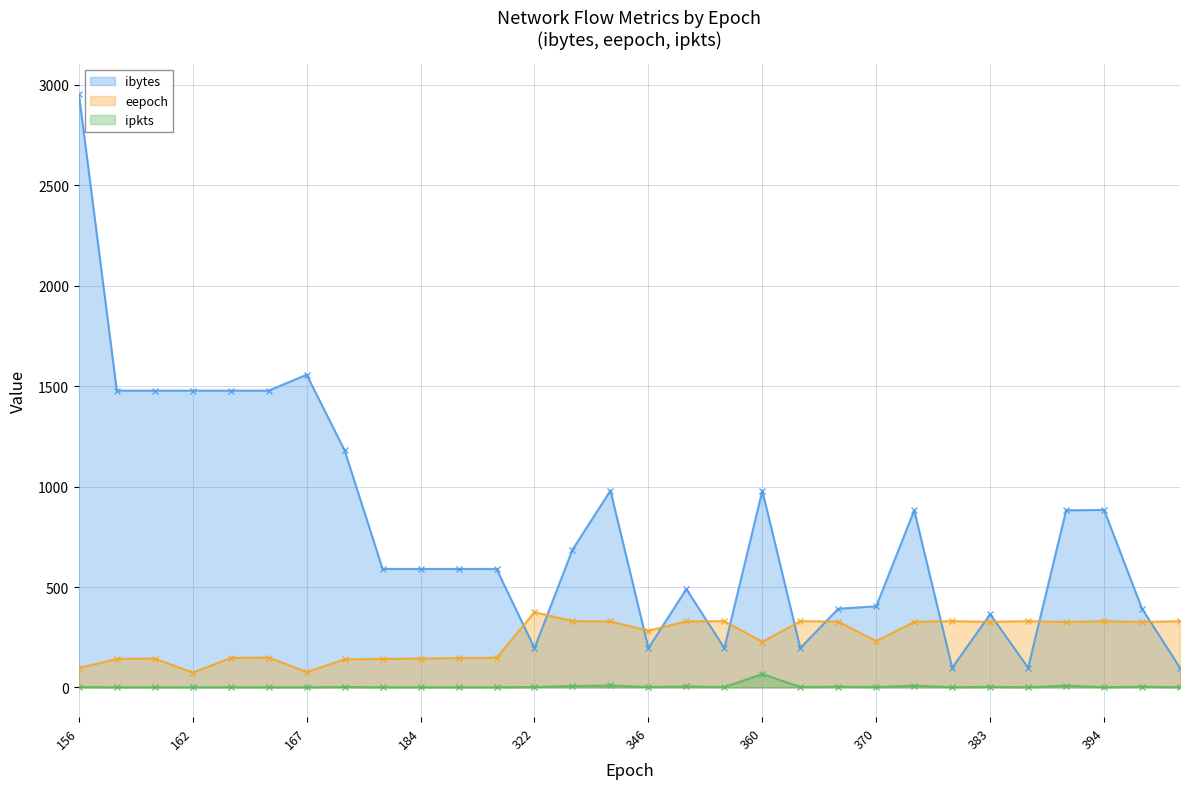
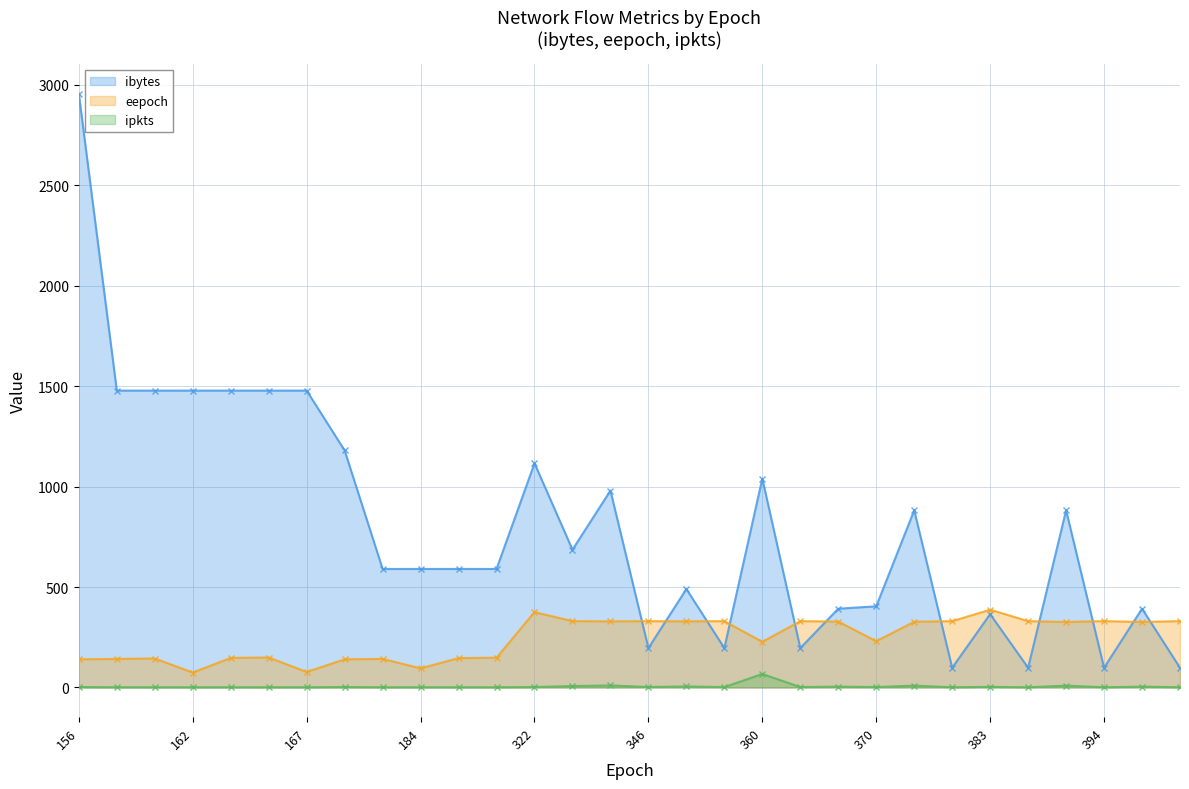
eepoch, 156: 100 -> 140
ibytes, 167: 1560 -> 1480
eepoch, 184: 140 -> 100
ibytes, 322: 200 -> 1120
eepoch, 346: 280 -> 330
ibytes, 360: 980 -> 1040
eepoch, 383: 330 -> 390
ibytes, 394: 880 -> 100
